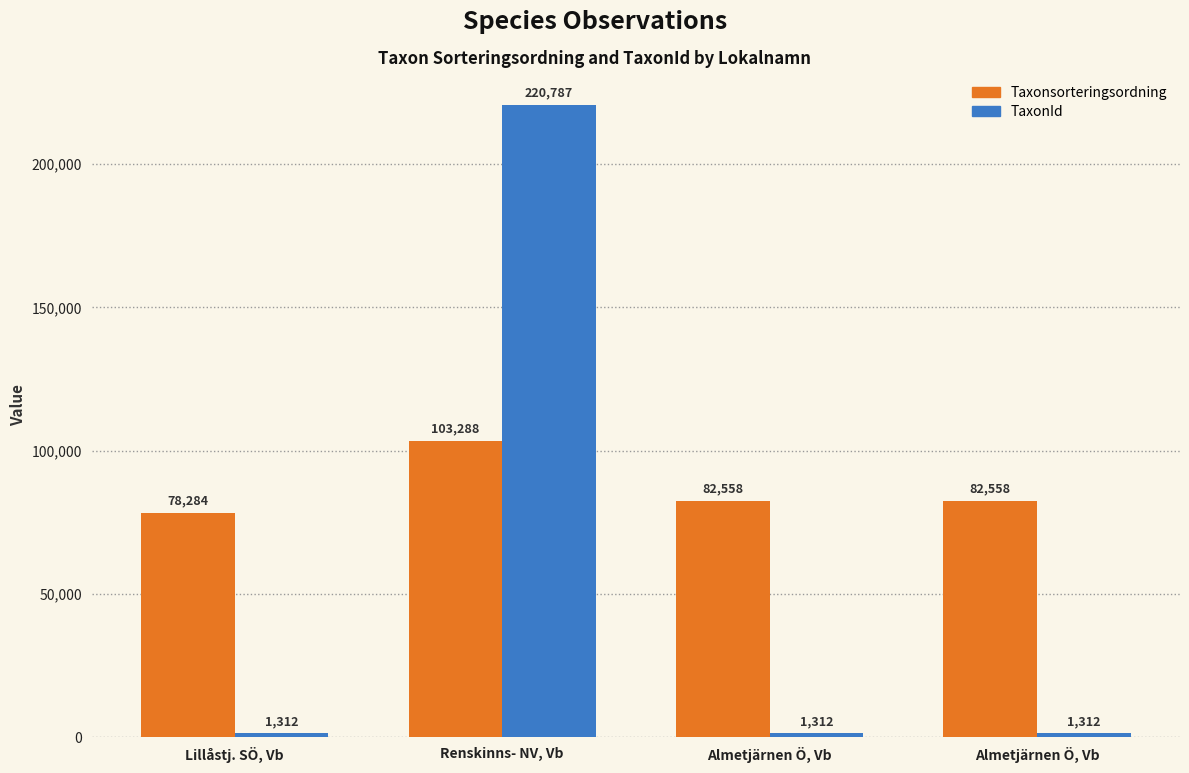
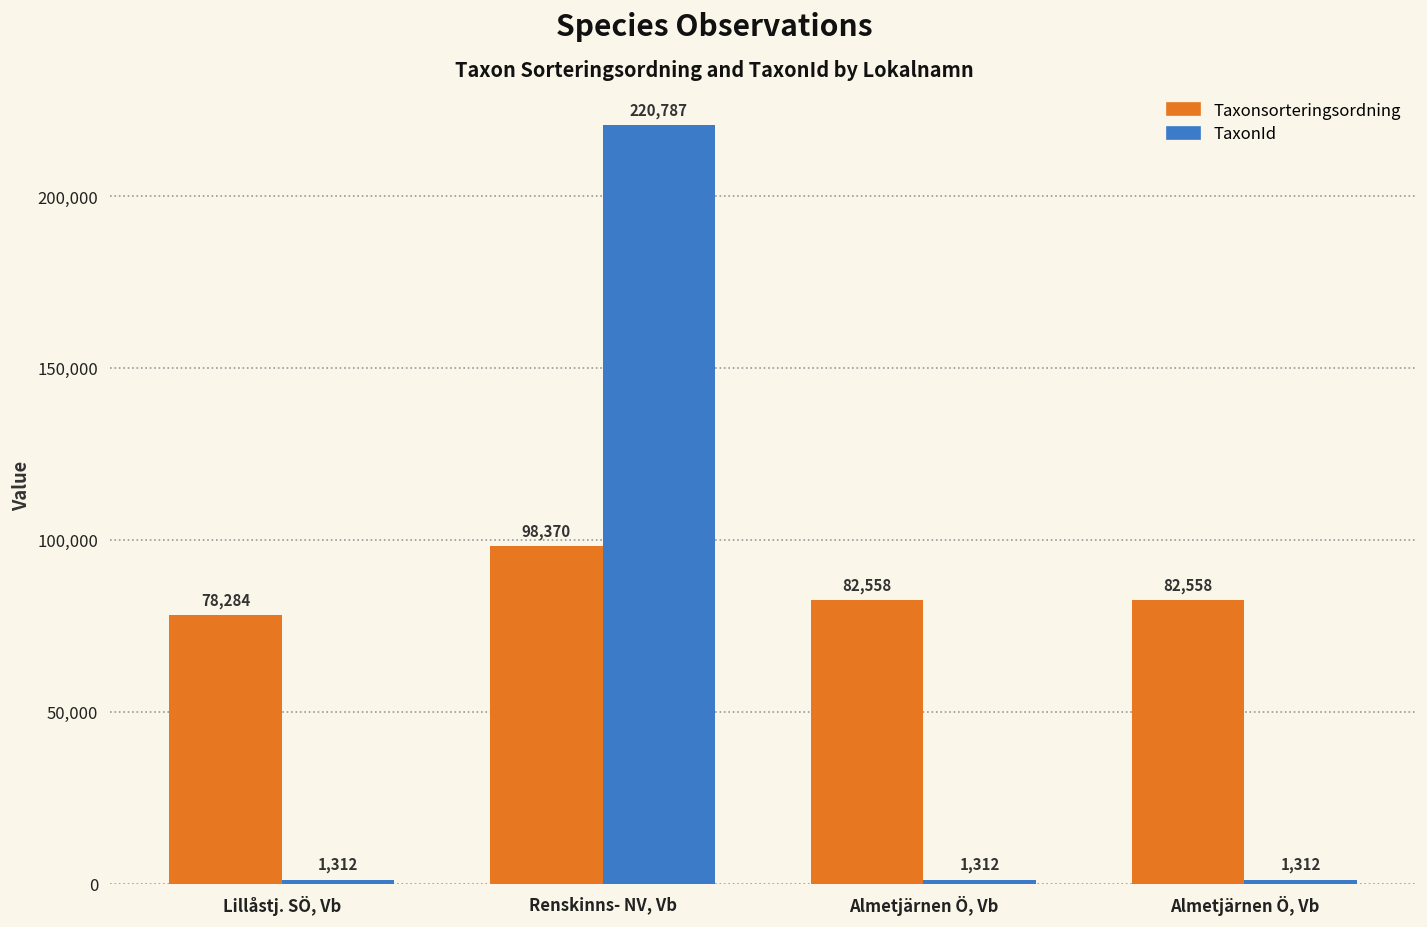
Taxonsorteringsordning, Renskinns- NV, Vb: 103,288 -> 98,370
